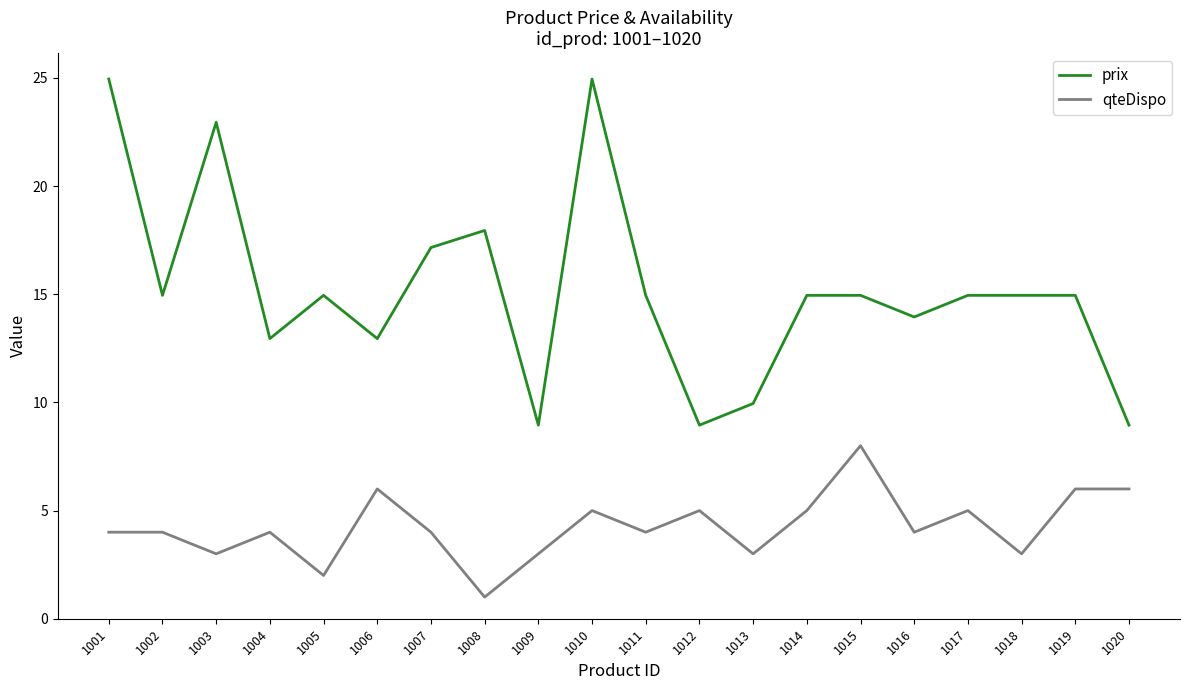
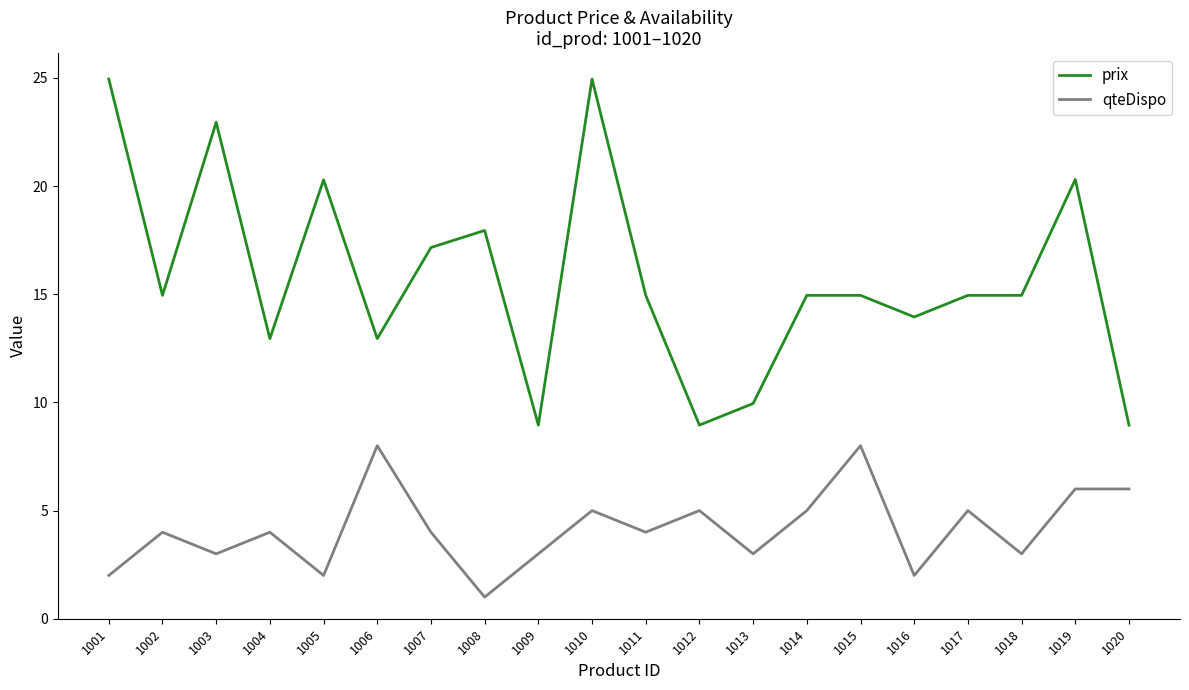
qteDispo, 1001: 4 -> 2
prix, 1005: 15.0 -> 20.3
qteDispo, 1006: 6 -> 8
qteDispo, 1016: 4 -> 2
prix, 1019: 15.0 -> 20.3
